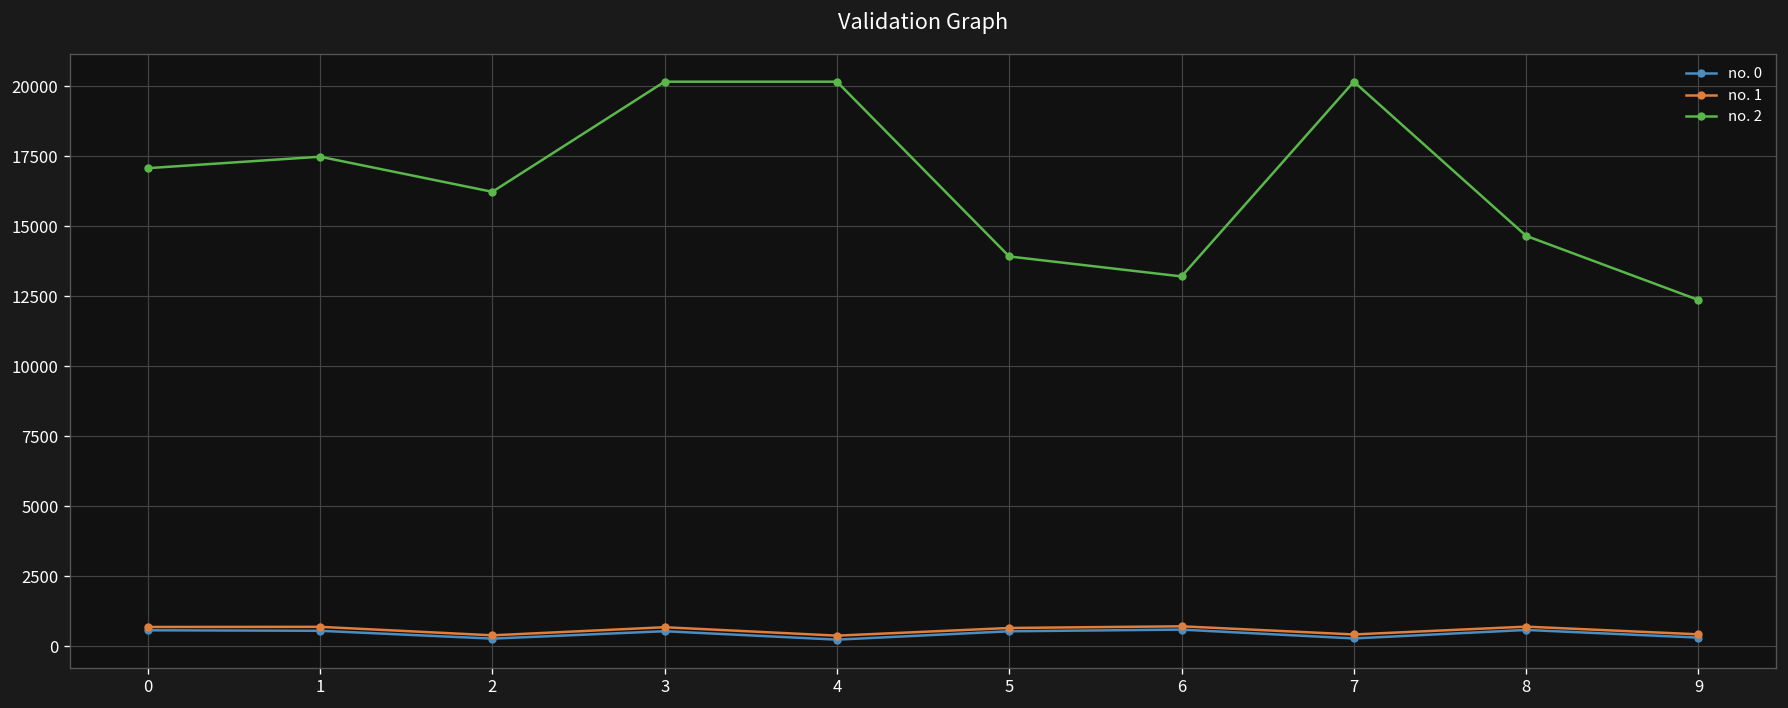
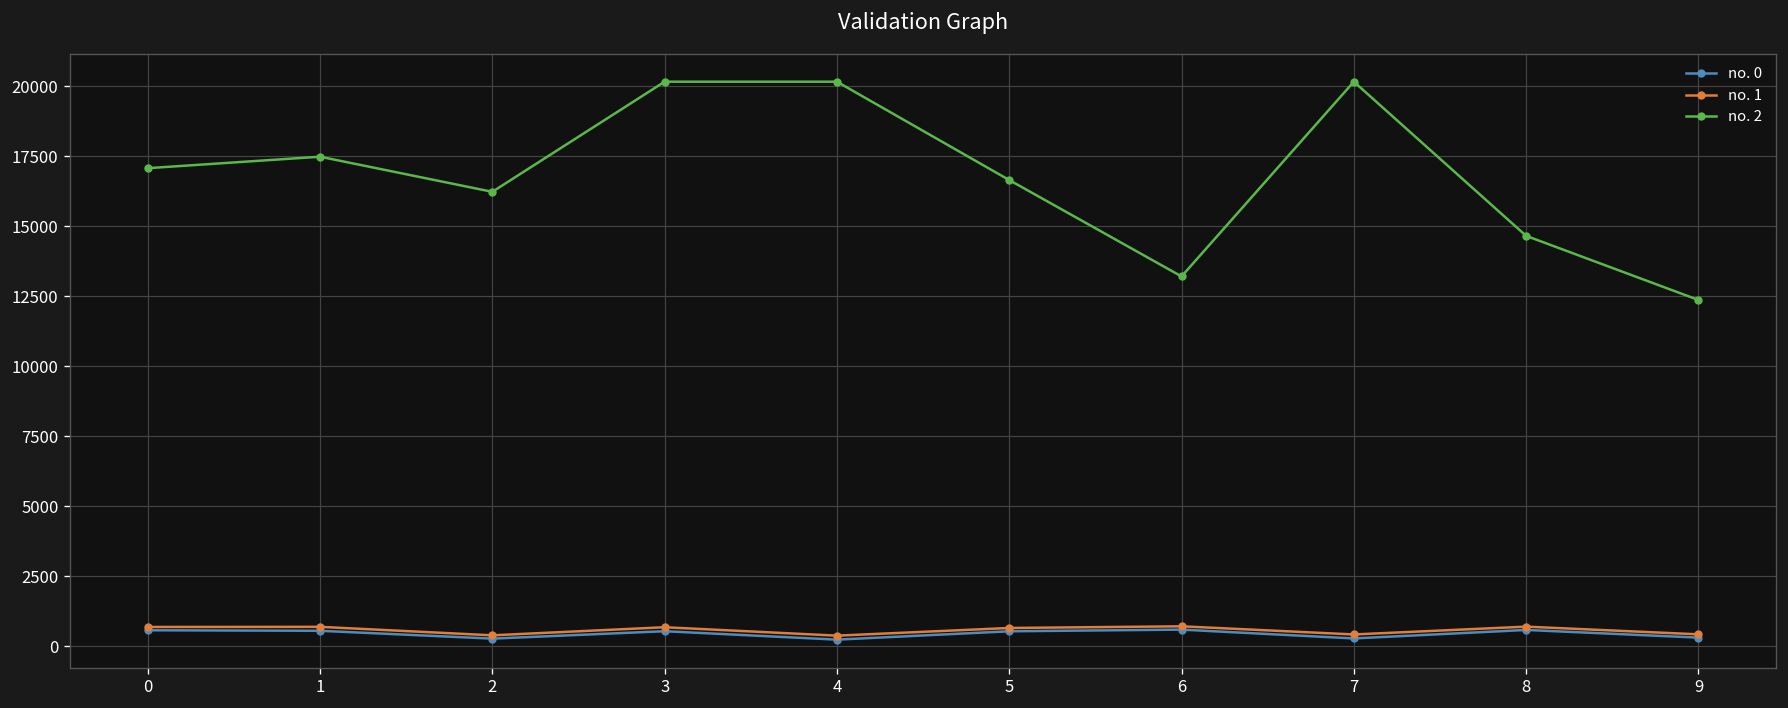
no. 2, 5: 13900 -> 16700
